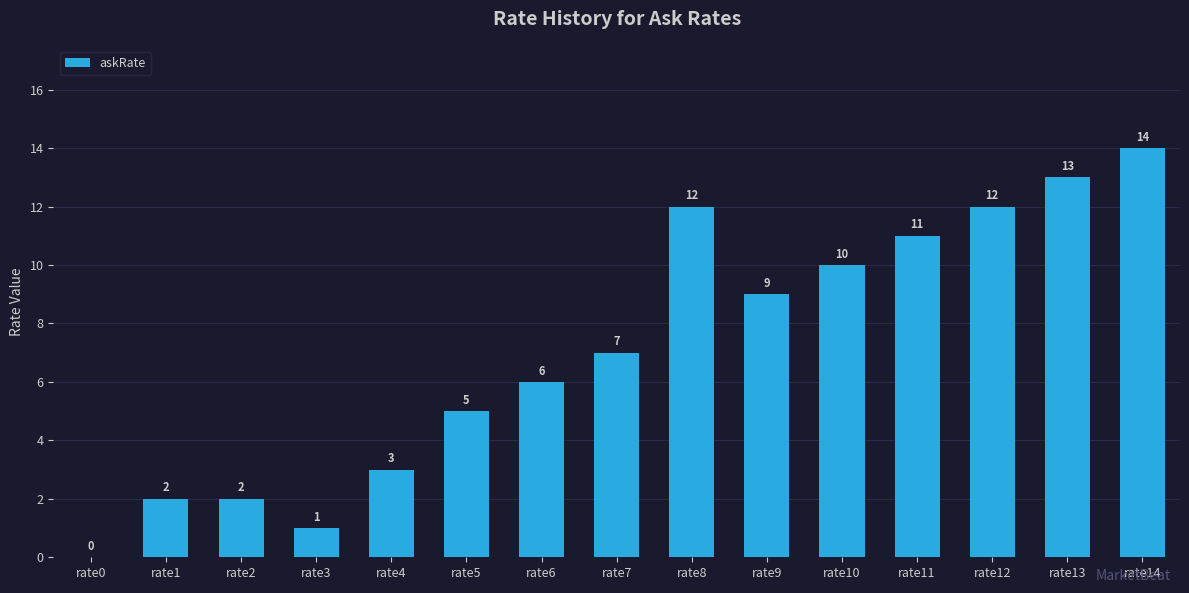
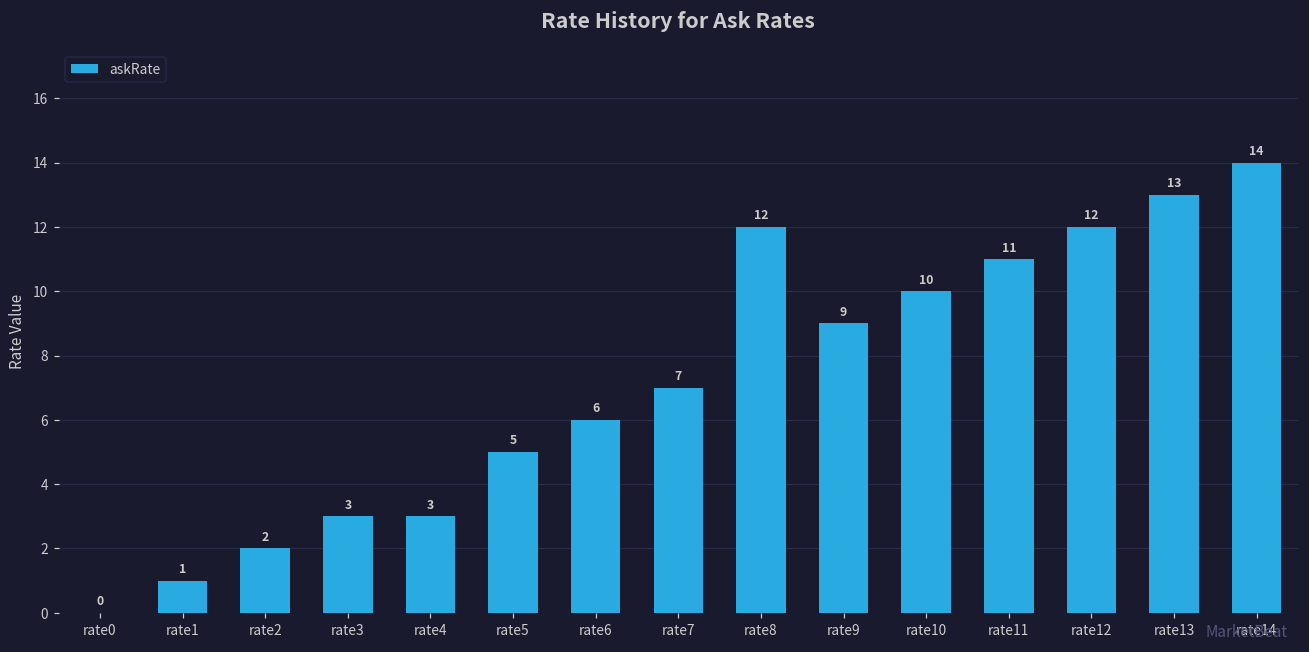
rate1: 2 -> 1
rate3: 1 -> 3
